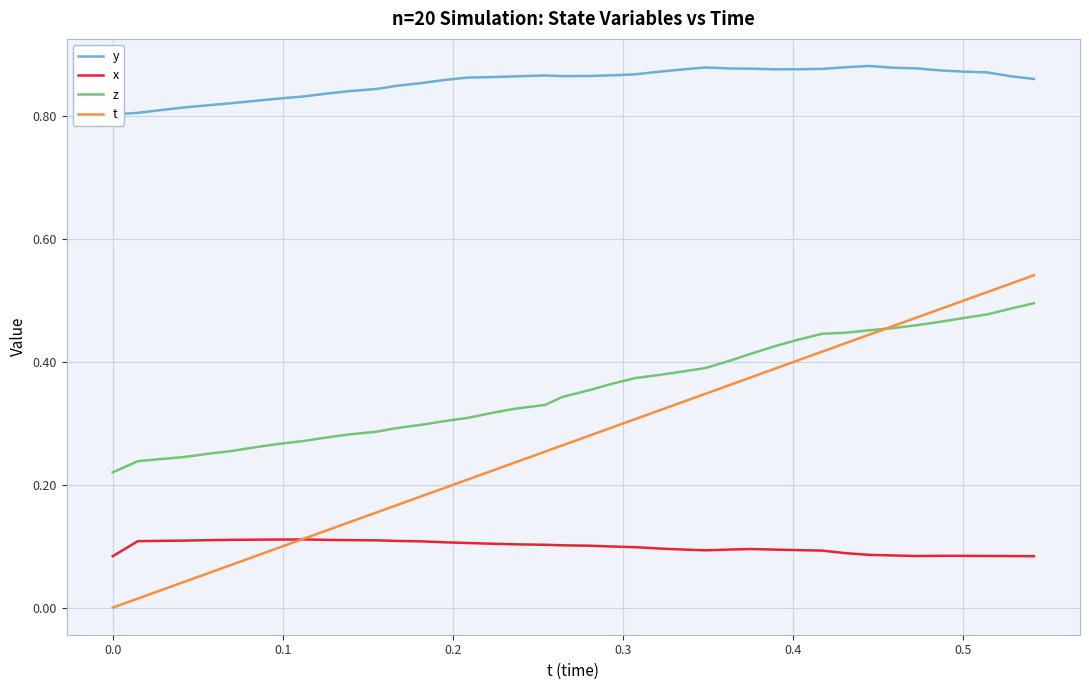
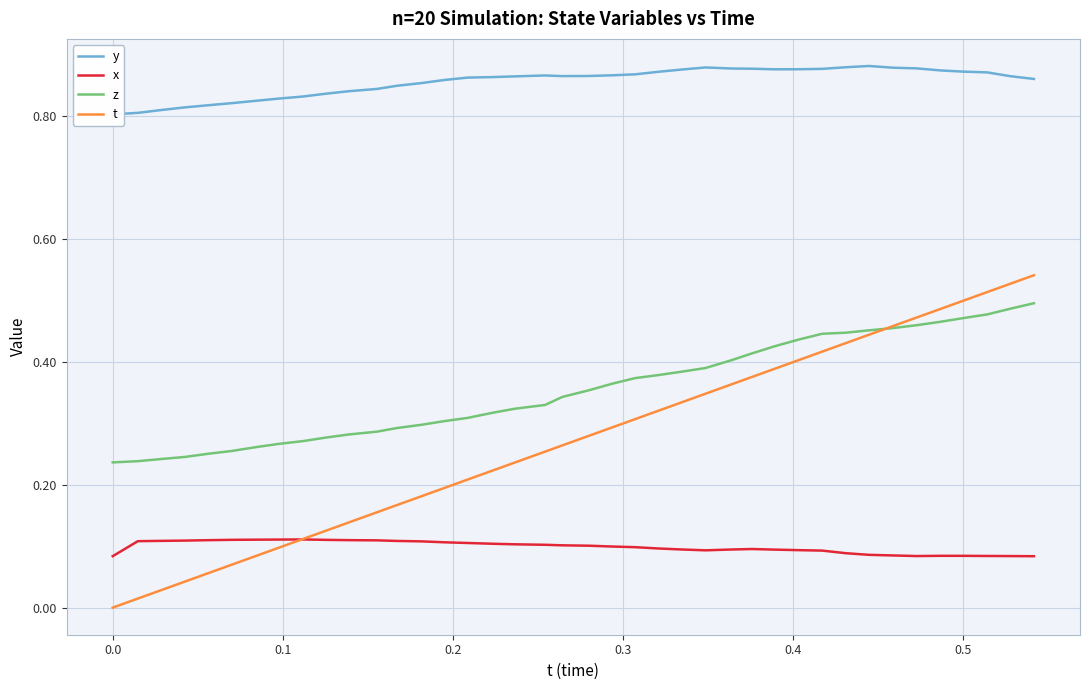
z, 0.0: 0.22 -> 0.24
